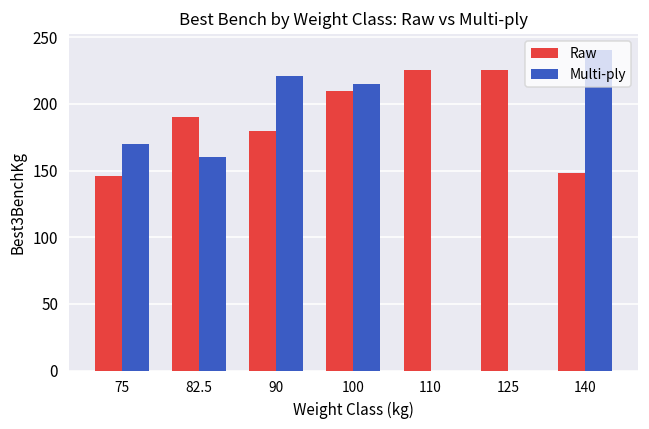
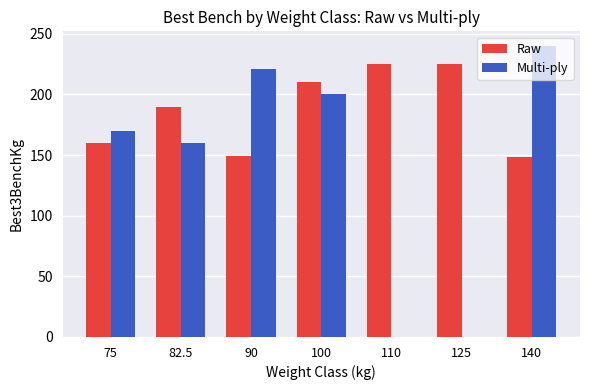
Raw, 75: 146 -> 160
Raw, 90: 180 -> 149
Multi-ply, 100: 215 -> 200
